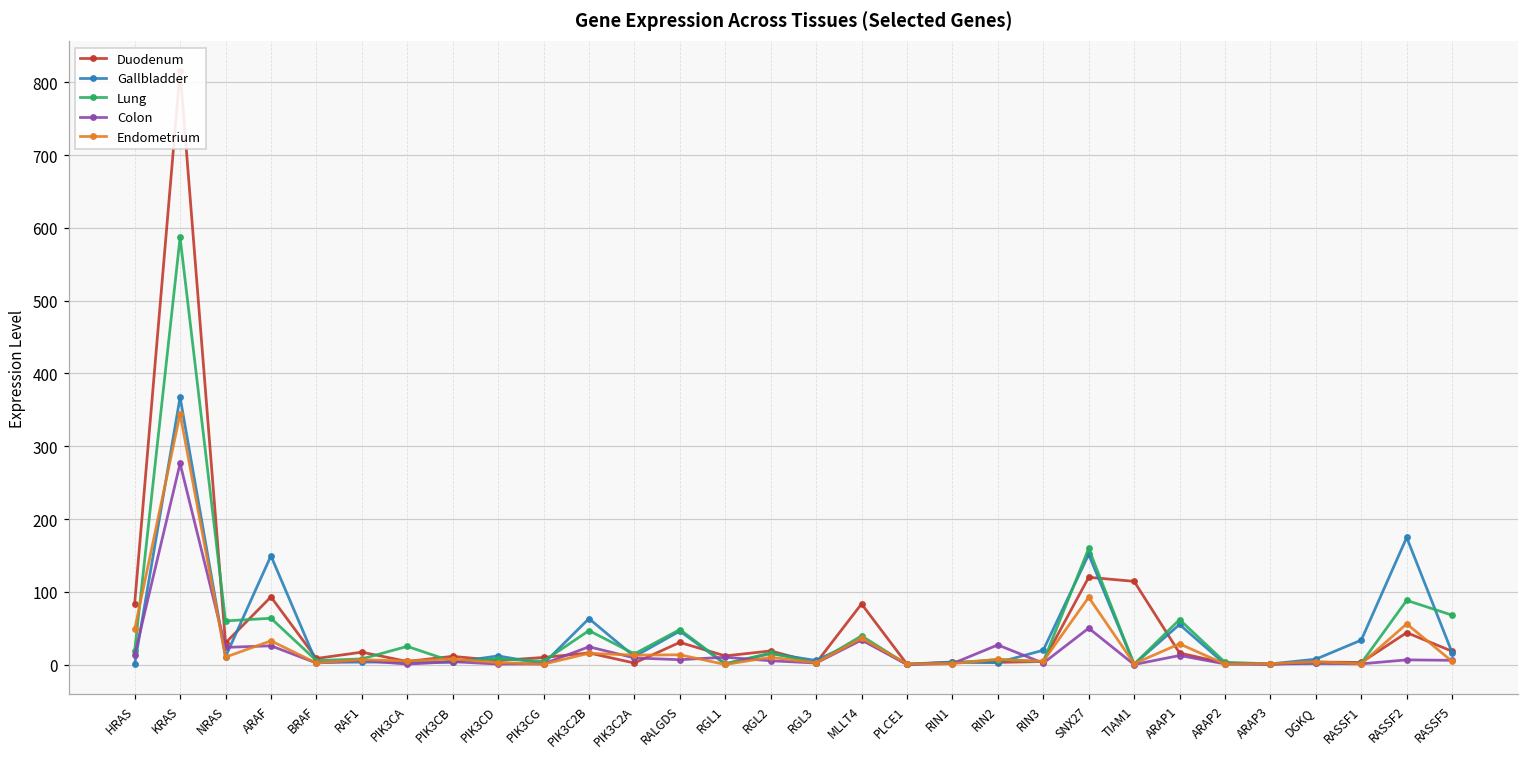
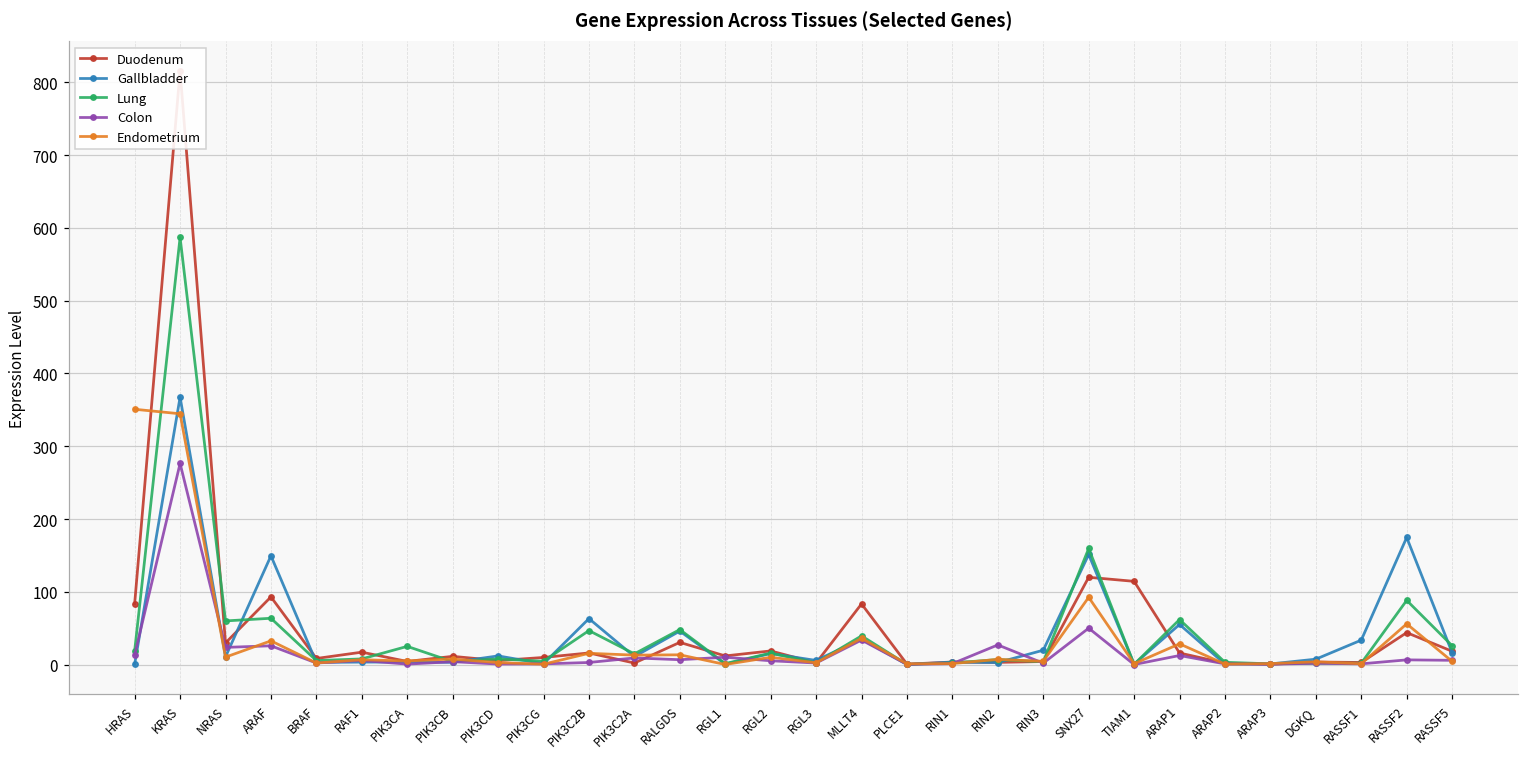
Endometrium, HRAS: 50 -> 350
Colon, PIK3C2B: 20 -> 0
Lung, RASSF5: 70 -> 30
